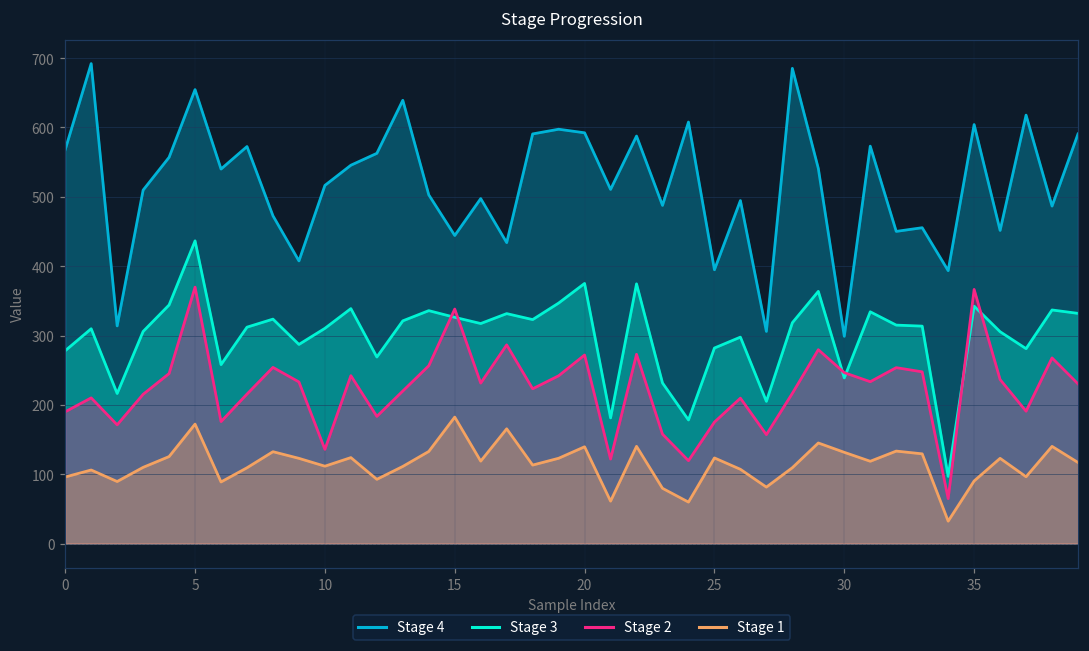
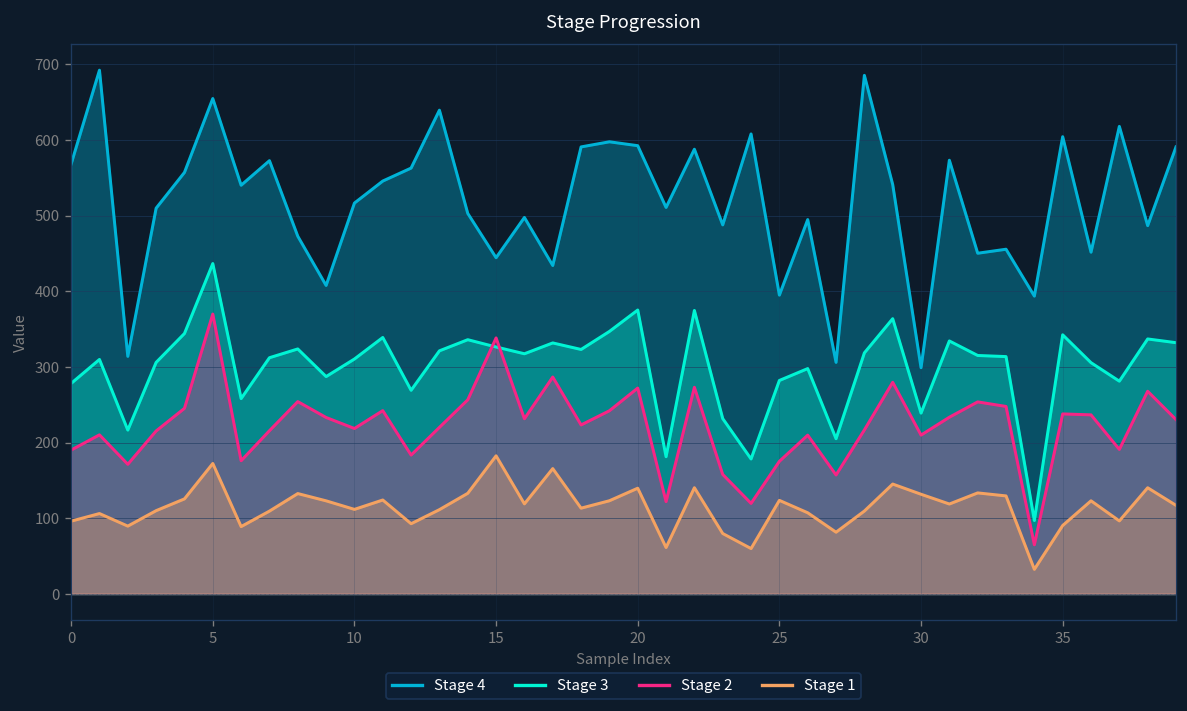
Stage 2, 10: 140 -> 220
Stage 2, 30: 250 -> 210
Stage 2, 35: 370 -> 240
